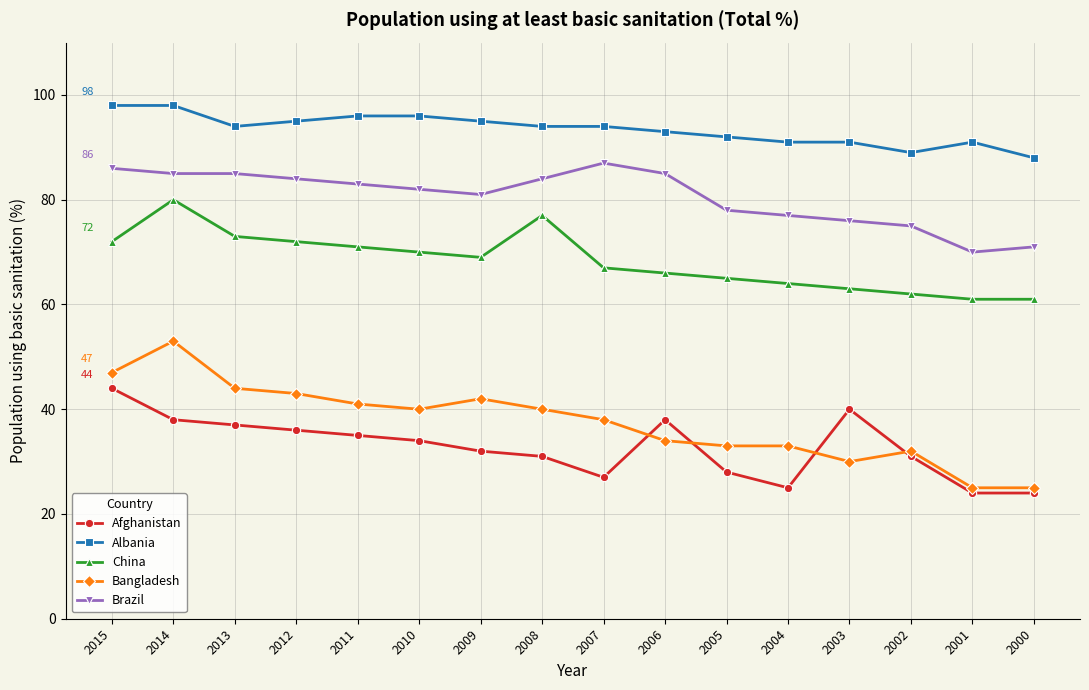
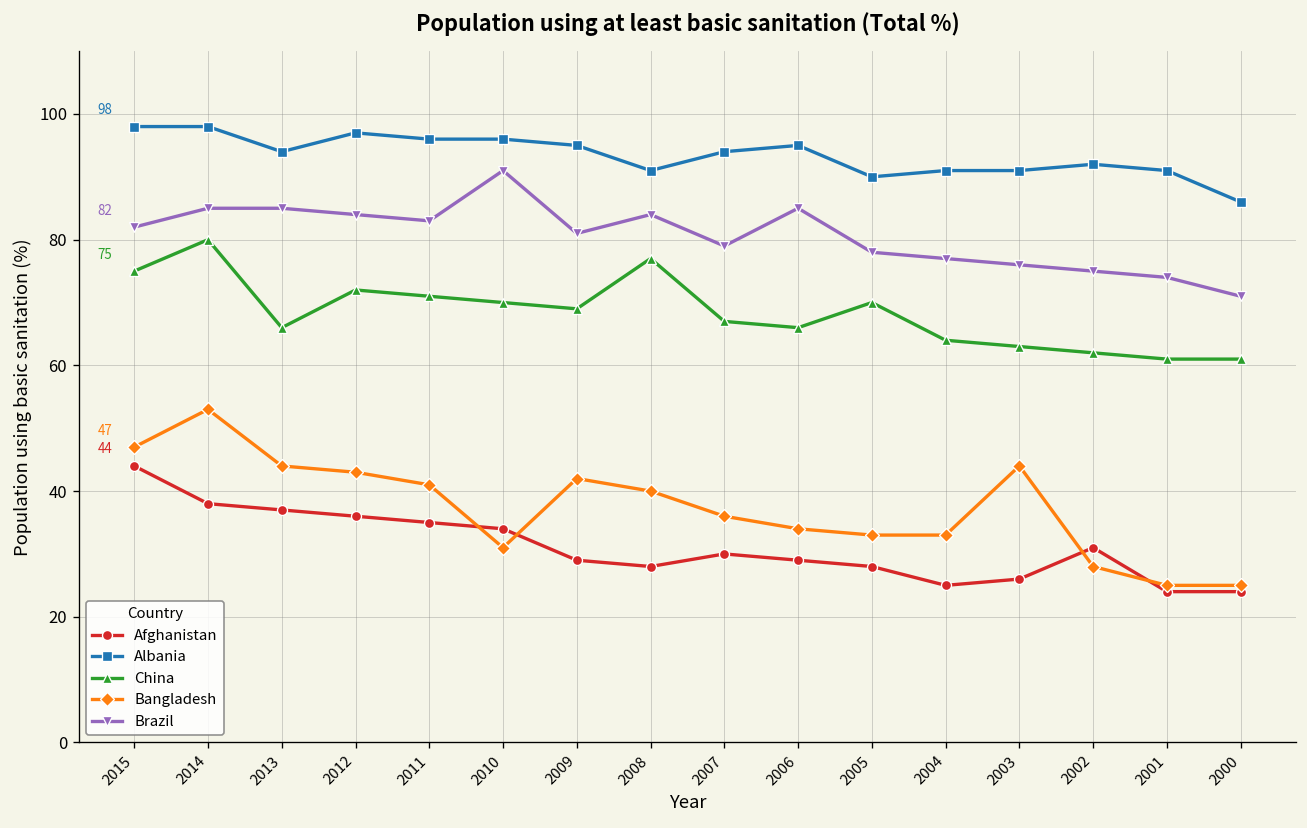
China, 2015: 72 -> 75
Brazil, 2015: 86 -> 82
China, 2013: 73 -> 66
Albania, 2012: 95 -> 97
Bangladesh, 2010: 40 -> 31
Brazil, 2010: 82 -> 91
Afghanistan, 2009: 32 -> 29
Afghanistan, 2008: 31 -> 28
Albania, 2008: 94 -> 91
Afghanistan, 2007: 27 -> 30
Bangladesh, 2007: 38 -> 36
Brazil, 2007: 87 -> 79
Afghanistan, 2006: 38 -> 29
Albania, 2006: 93 -> 95
Albania, 2005: 92 -> 90
China, 2005: 65 -> 70
Afghanistan, 2003: 40 -> 26
Bangladesh, 2003: 30 -> 44
Albania, 2002: 89 -> 92
Bangladesh, 2002: 32 -> 28
Brazil, 2001: 70 -> 74
Albania, 2000: 88 -> 86
